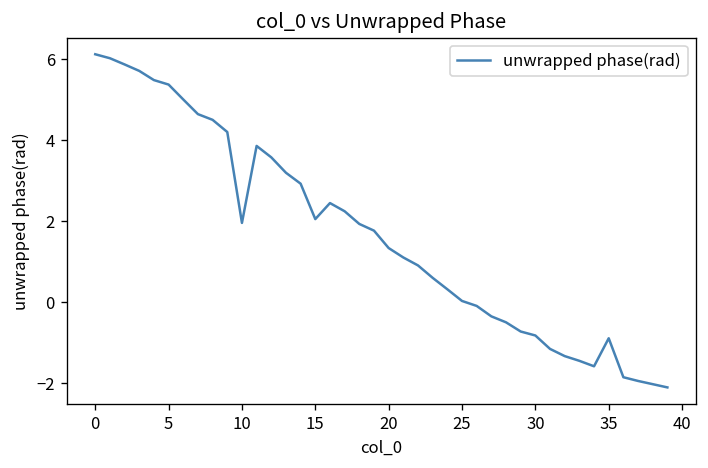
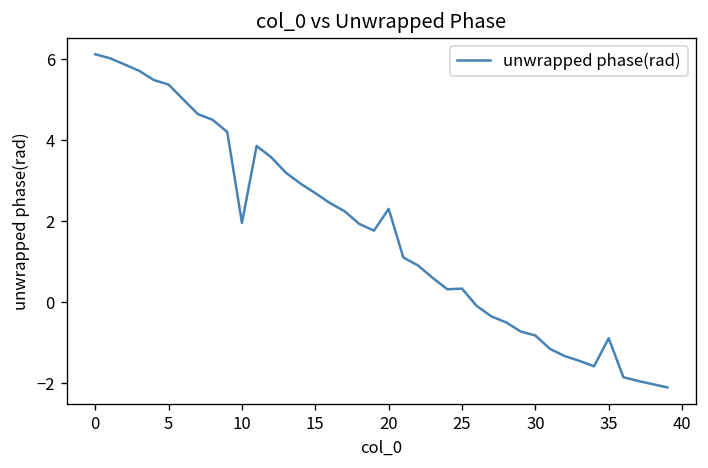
15: 2.1 -> 2.7
20: 1.3 -> 2.3
25: 0.0 -> 0.3
